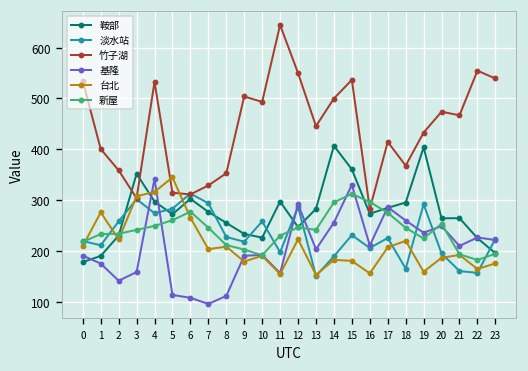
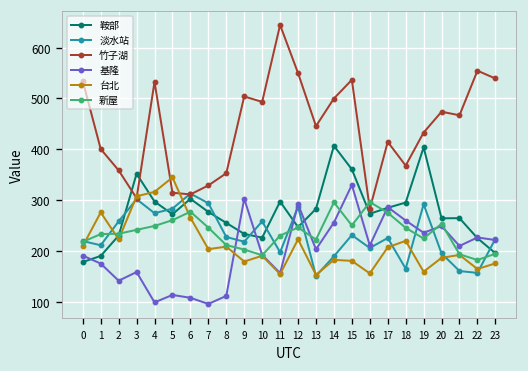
基隆, 4: 340 -> 100
基隆, 9: 190 -> 300
新屋, 13: 240 -> 220
新屋, 15: 310 -> 250
